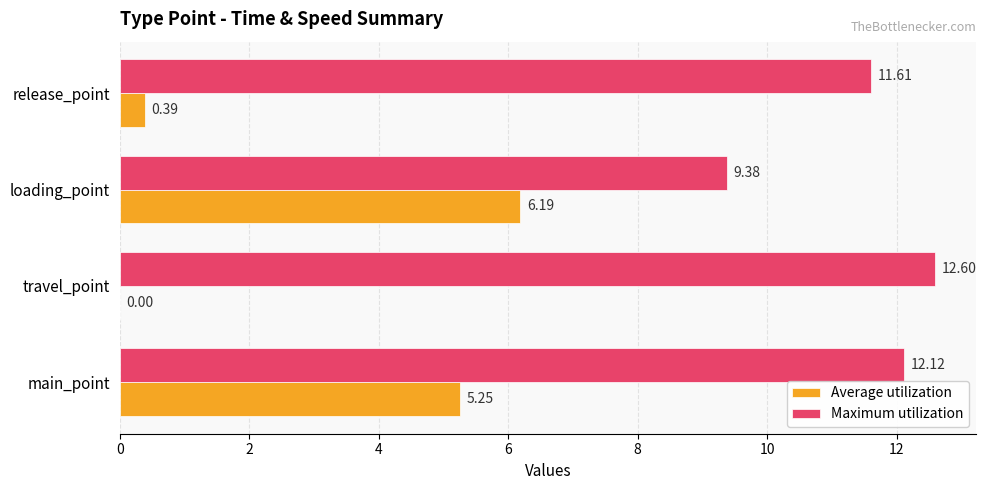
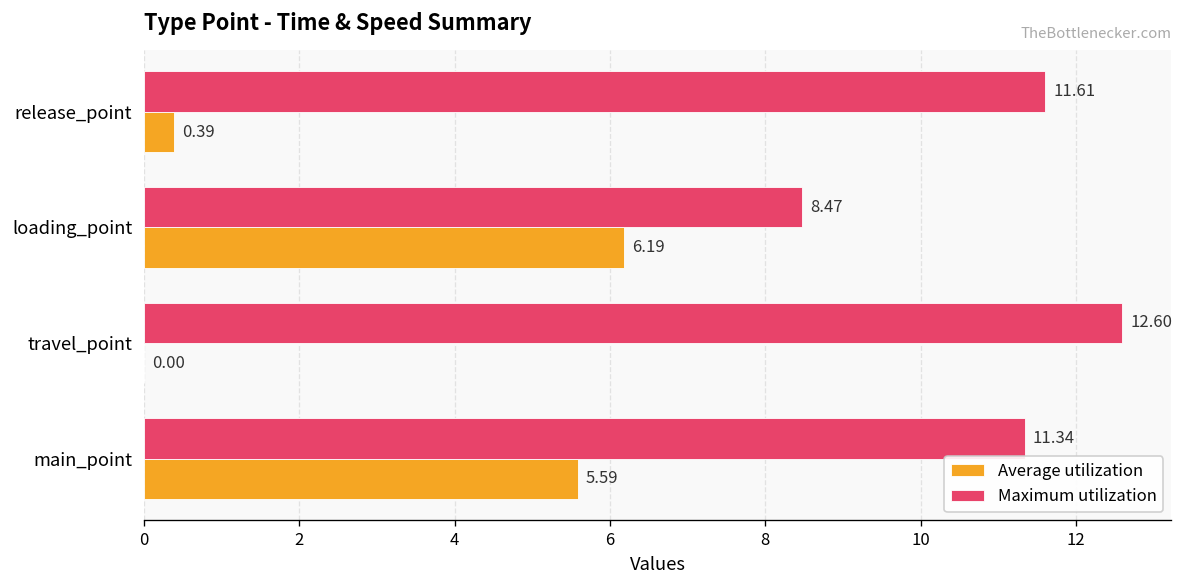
Maximum utilization, loading_point: 9.38 -> 8.47
Maximum utilization, main_point: 12.12 -> 11.34
Average utilization, main_point: 5.25 -> 5.59
